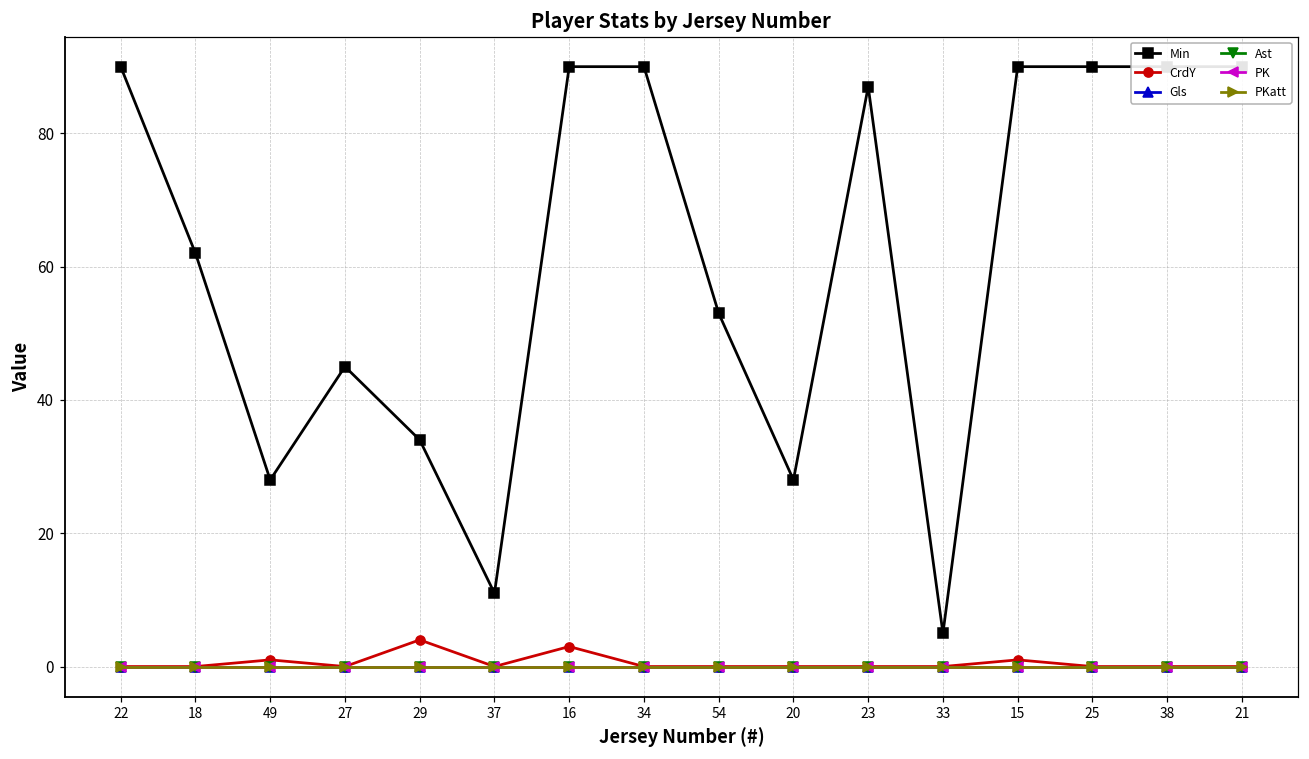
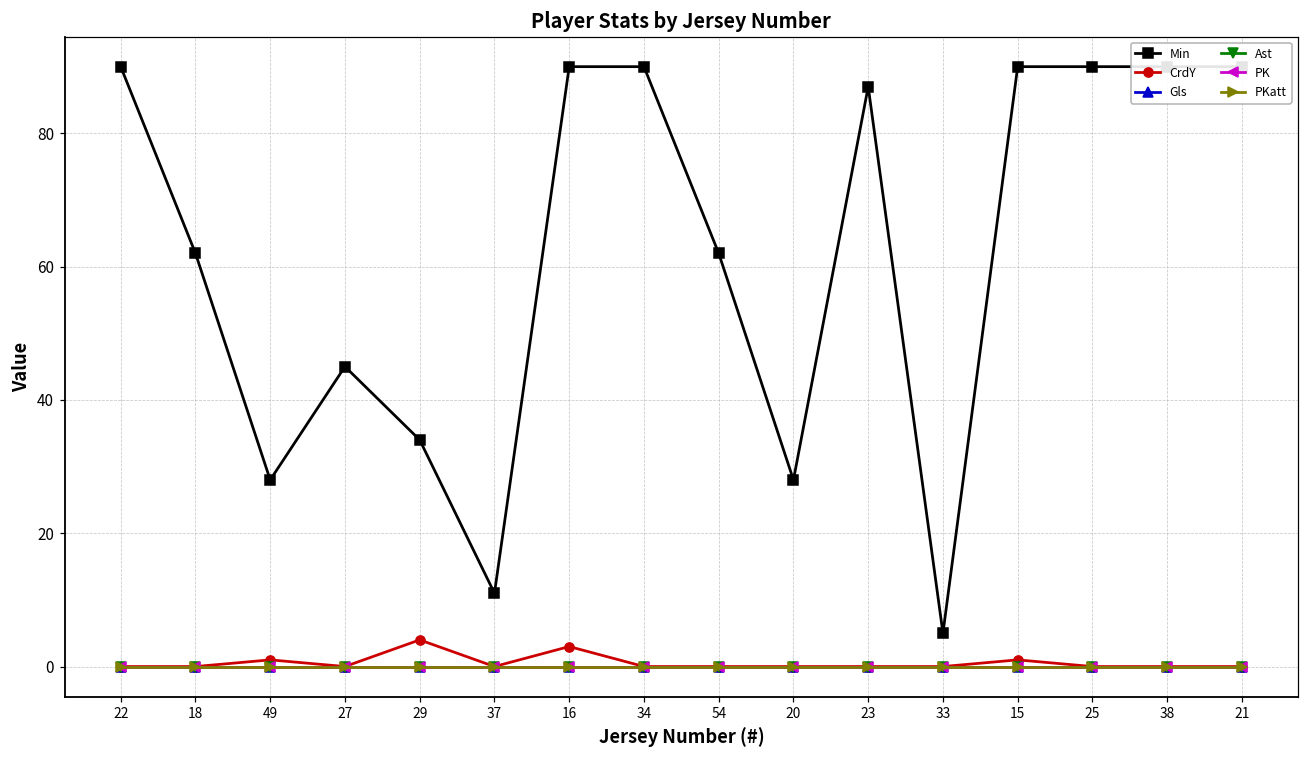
Min, 54: 53 -> 62
